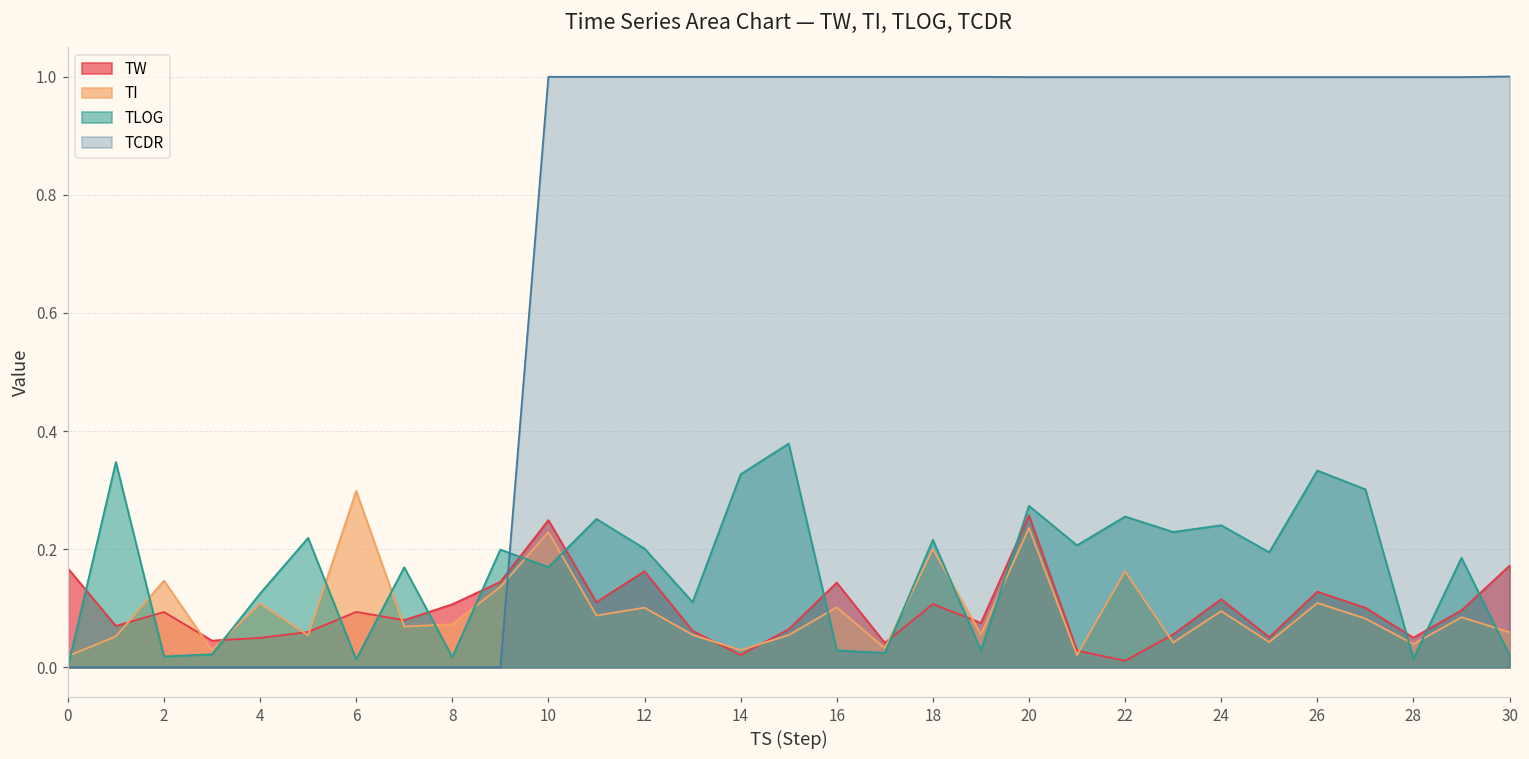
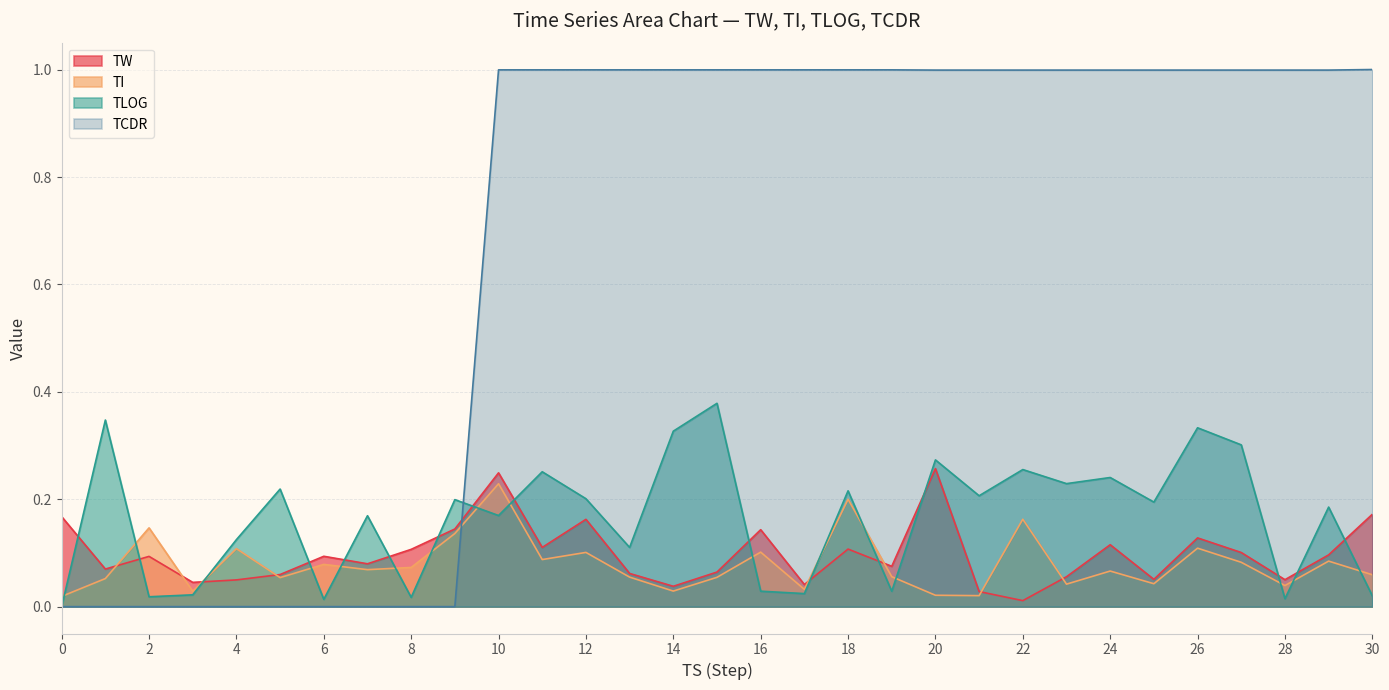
TI, 6: 0.30 -> 0.08
TW, 14: 0.02 -> 0.04
TI, 20: 0.24 -> 0.02
TI, 24: 0.10 -> 0.07
